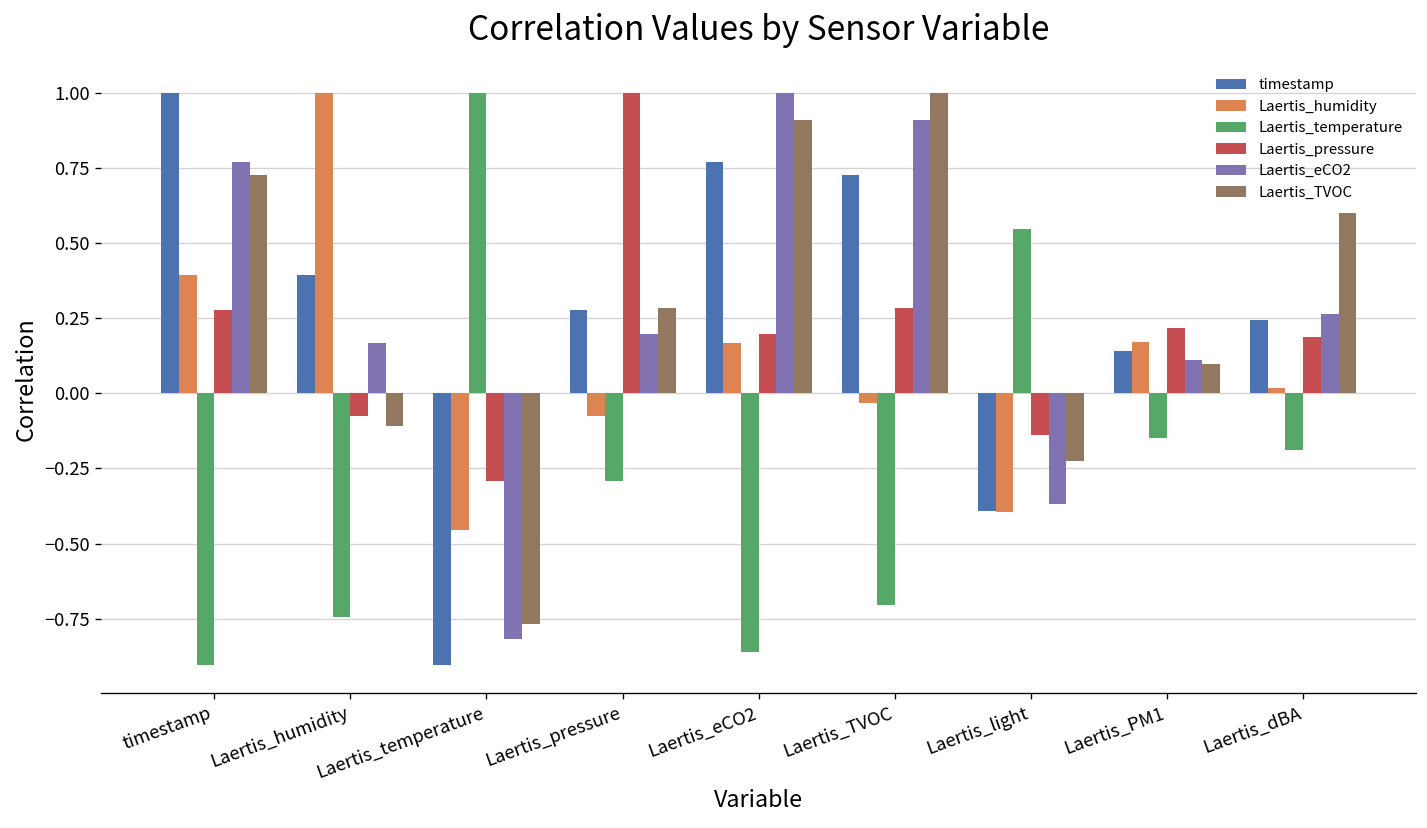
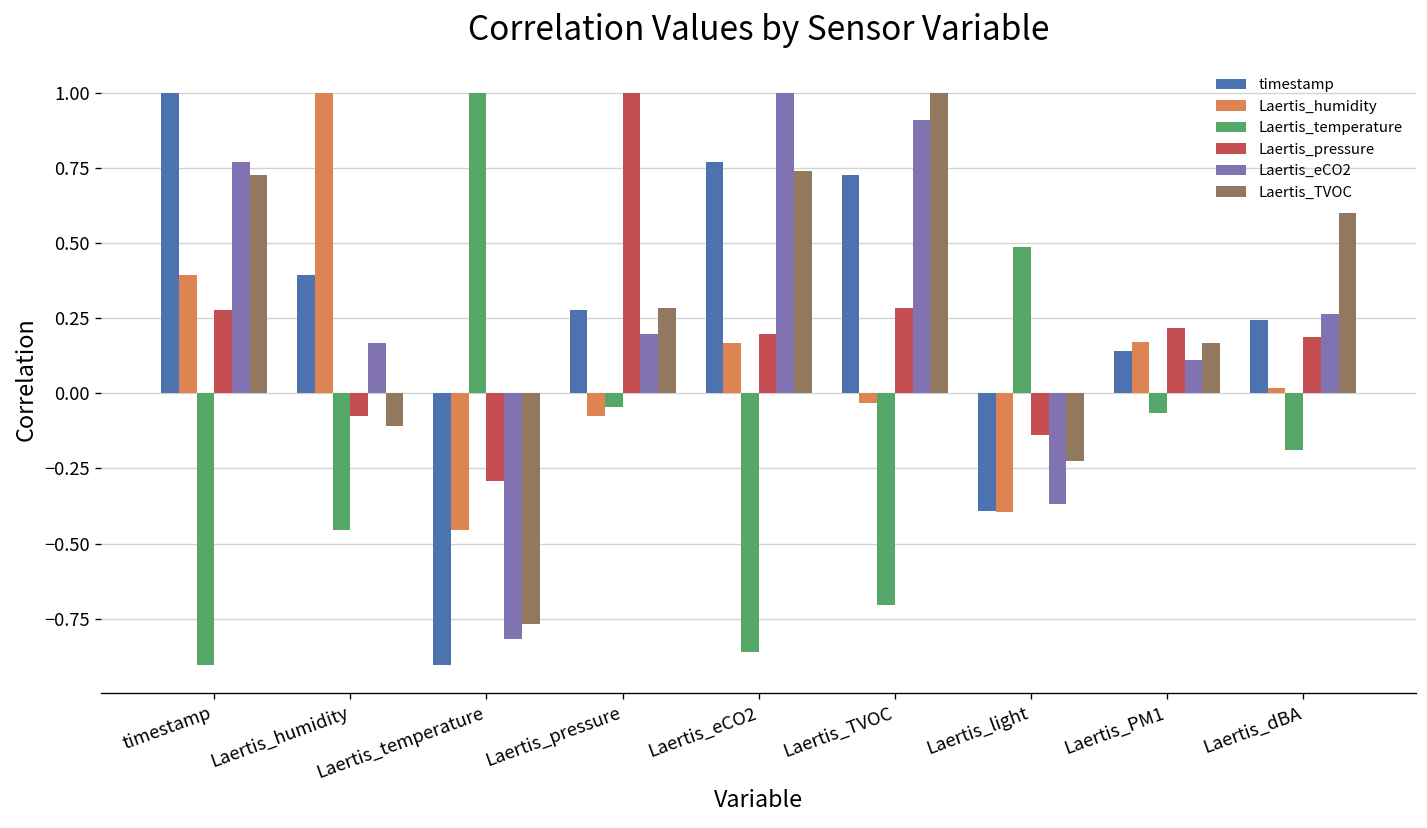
Laertis_temperature, Laertis_humidity: -0.74 -> -0.46
Laertis_temperature, Laertis_pressure: -0.29 -> -0.05
Laertis_TVOC, Laertis_eCO2: 0.91 -> 0.74
Laertis_temperature, Laertis_light: 0.55 -> 0.49
Laertis_temperature, Laertis_PM1: -0.15 -> -0.07
Laertis_TVOC, Laertis_PM1: 0.10 -> 0.17
